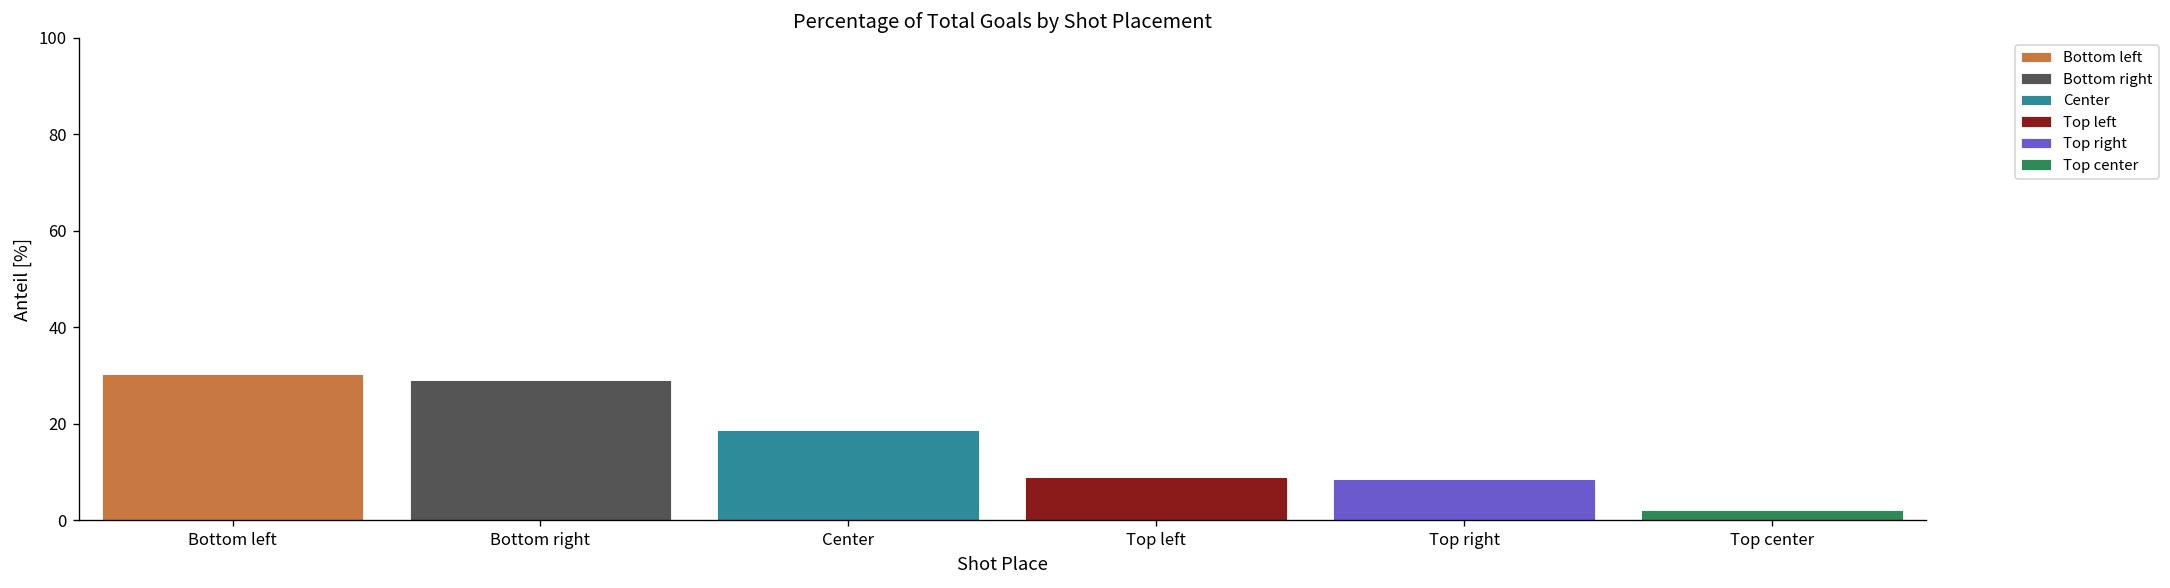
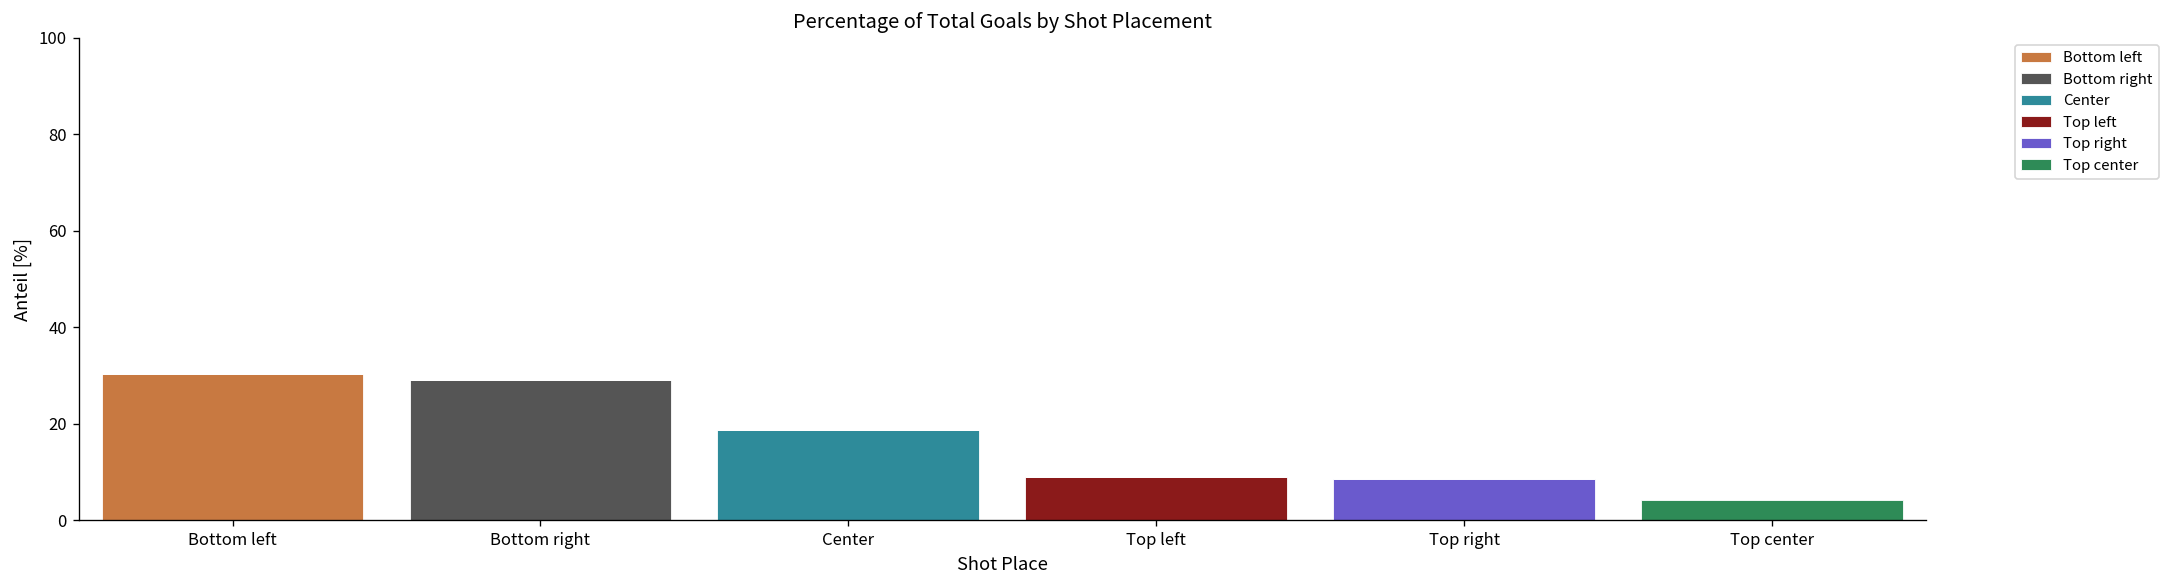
Top center, Top center: 2 -> 4
